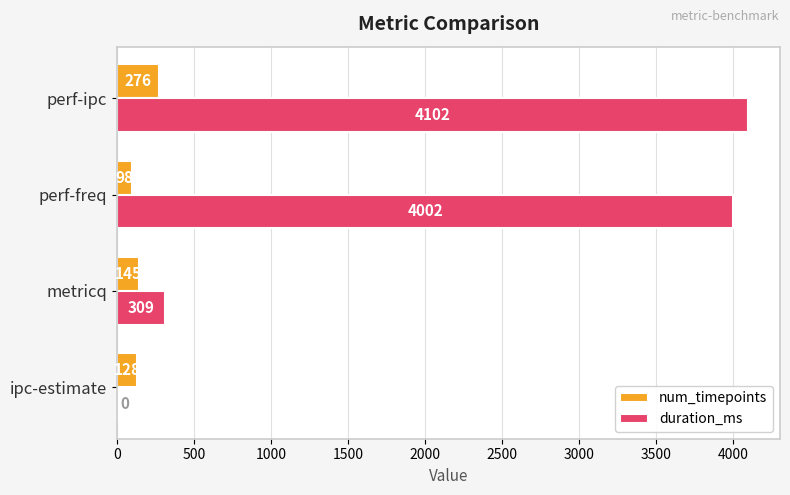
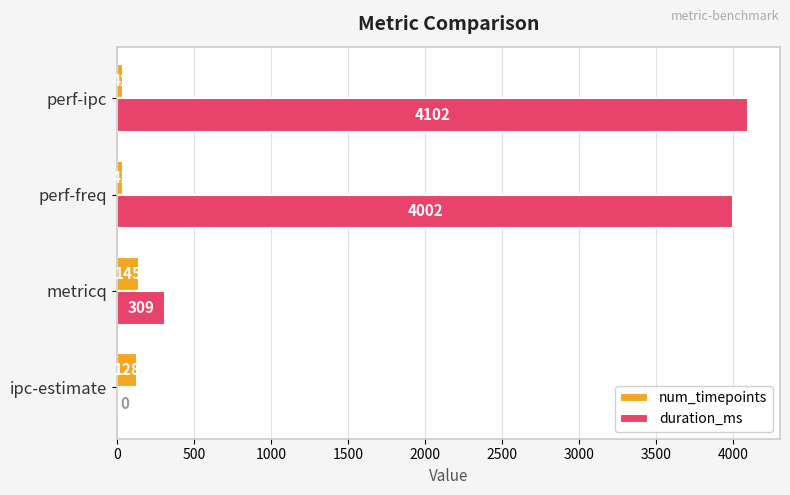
num_timepoints, perf-ipc: 280 -> 40
num_timepoints, perf-freq: 100 -> 40
